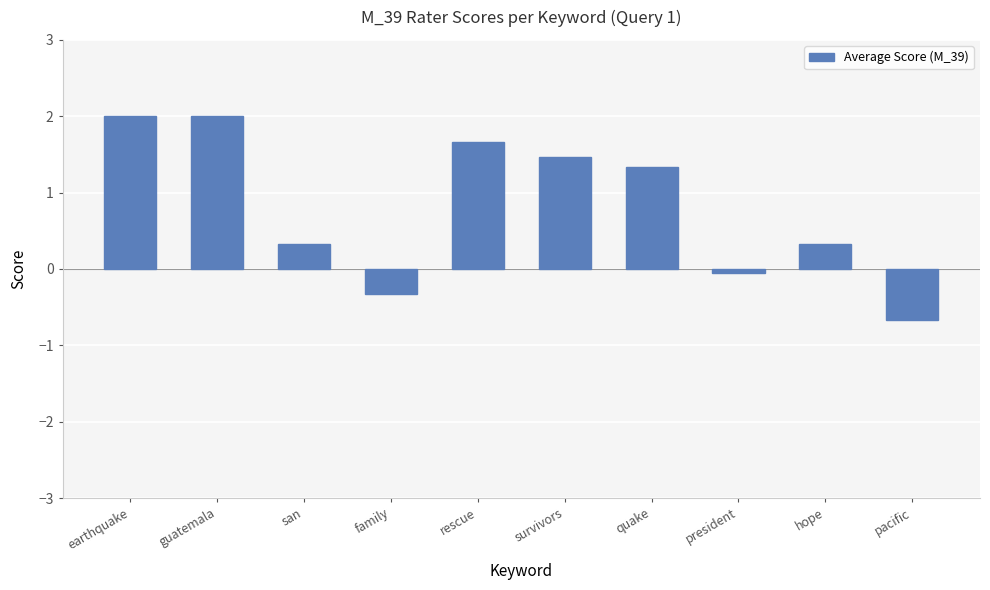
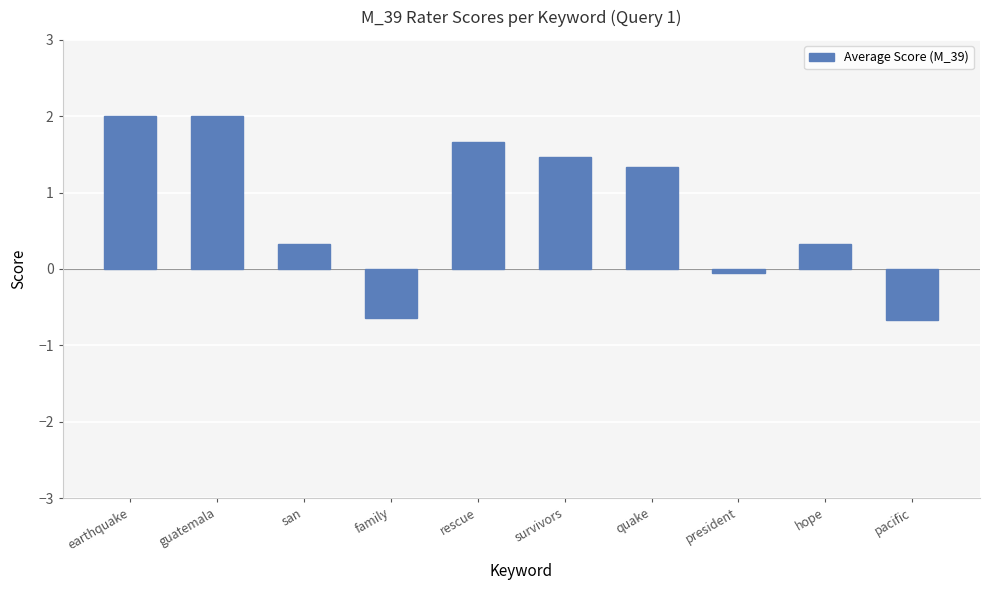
family: -0.3 -> -0.6
